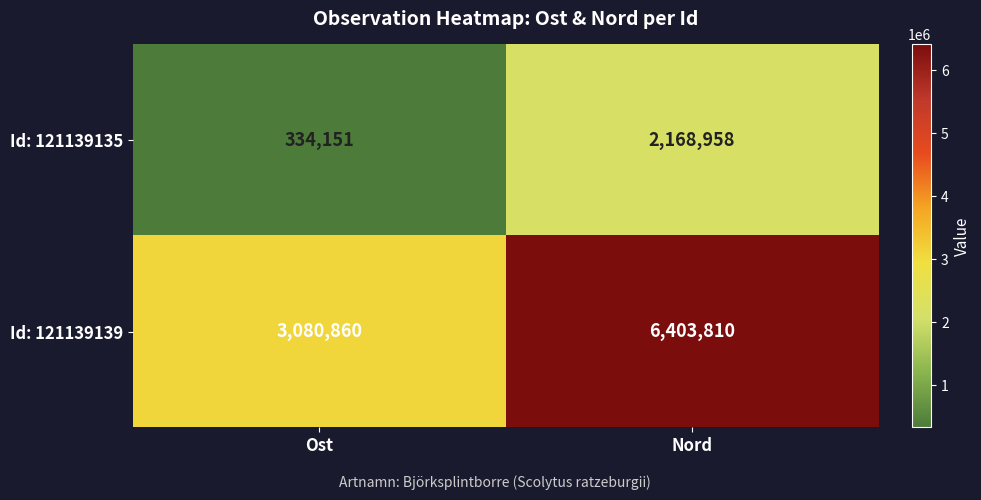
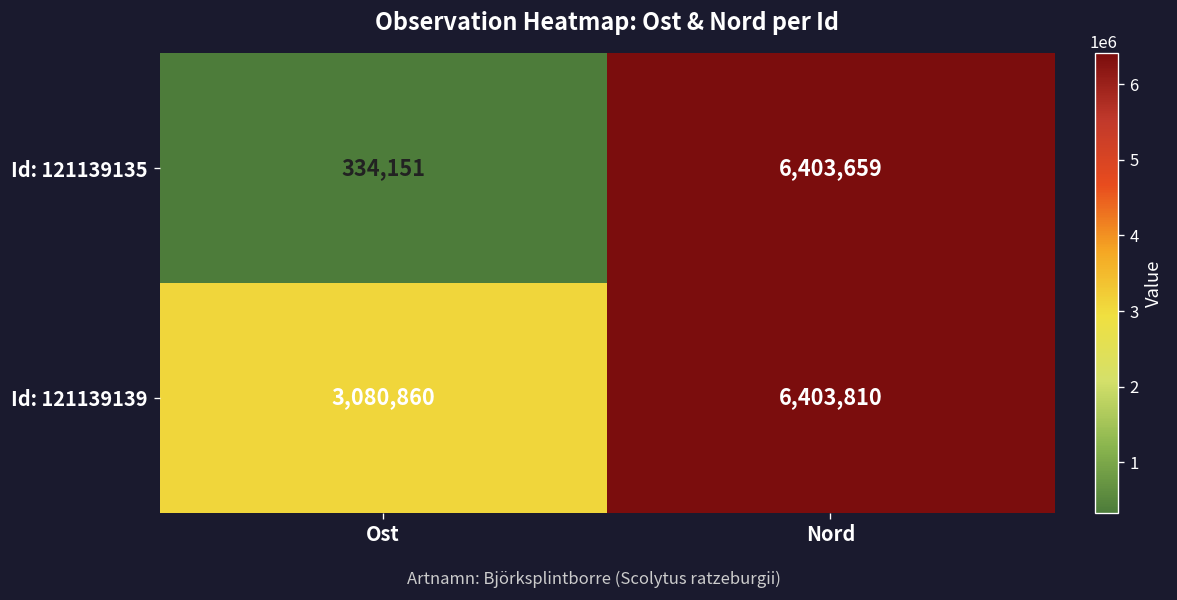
Id: 121139135, Nord: 2,168,958 -> 6,403,659
